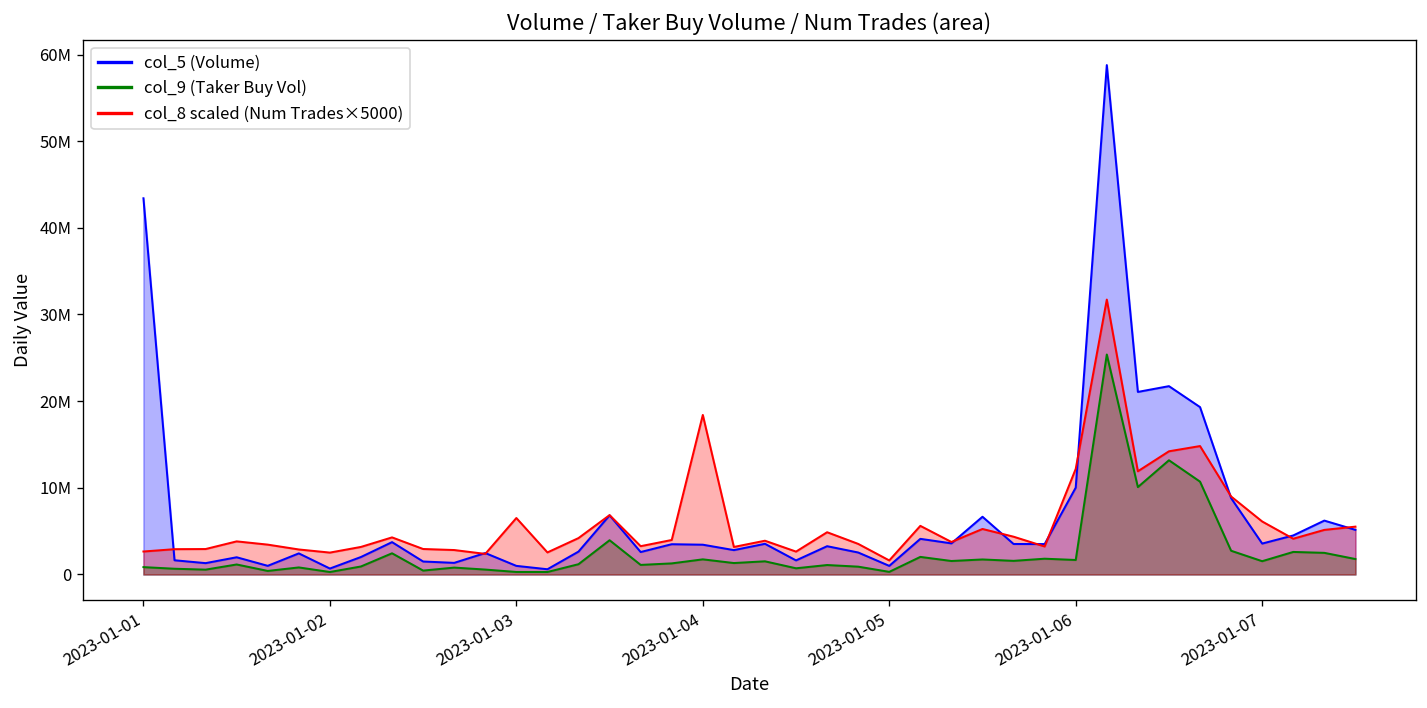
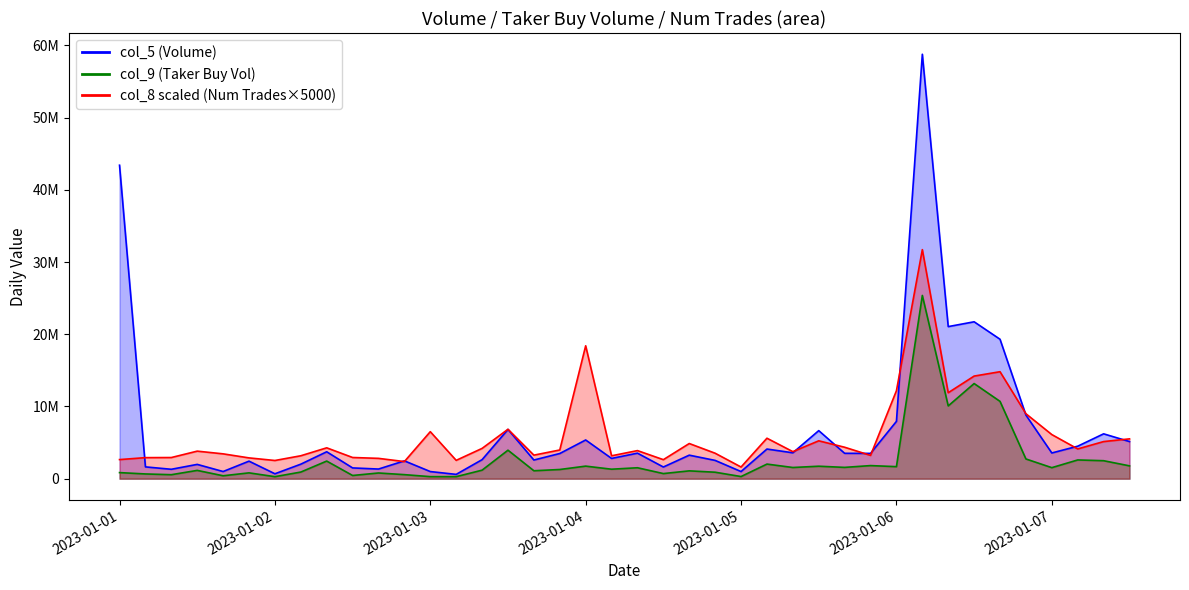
col_5 (Volume), 2023-01-04: 3000000 -> 5000000
col_5 (Volume), 2023-01-06: 10000000 -> 8000000
